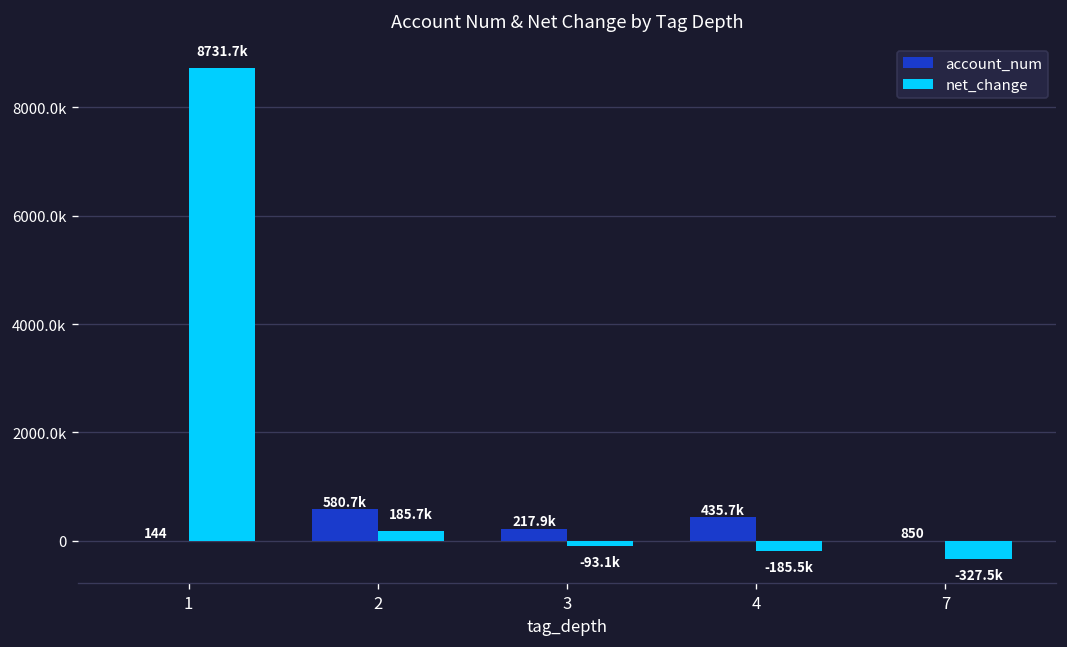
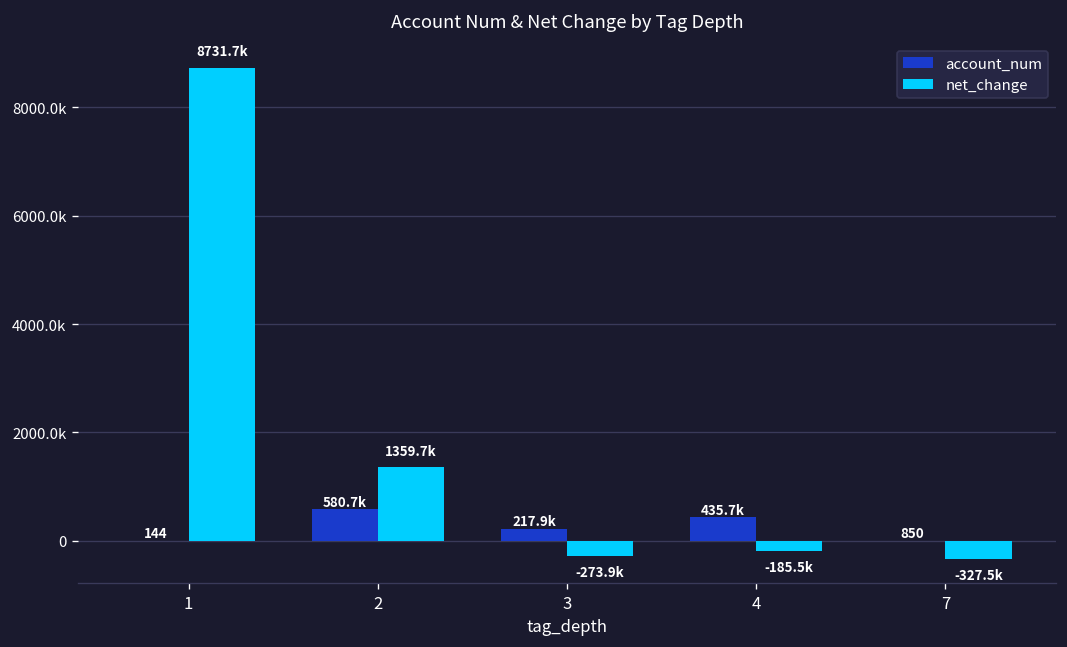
net_change, 2: 185.7k -> 1359.7k
net_change, 3: -93.1k -> -273.9k
